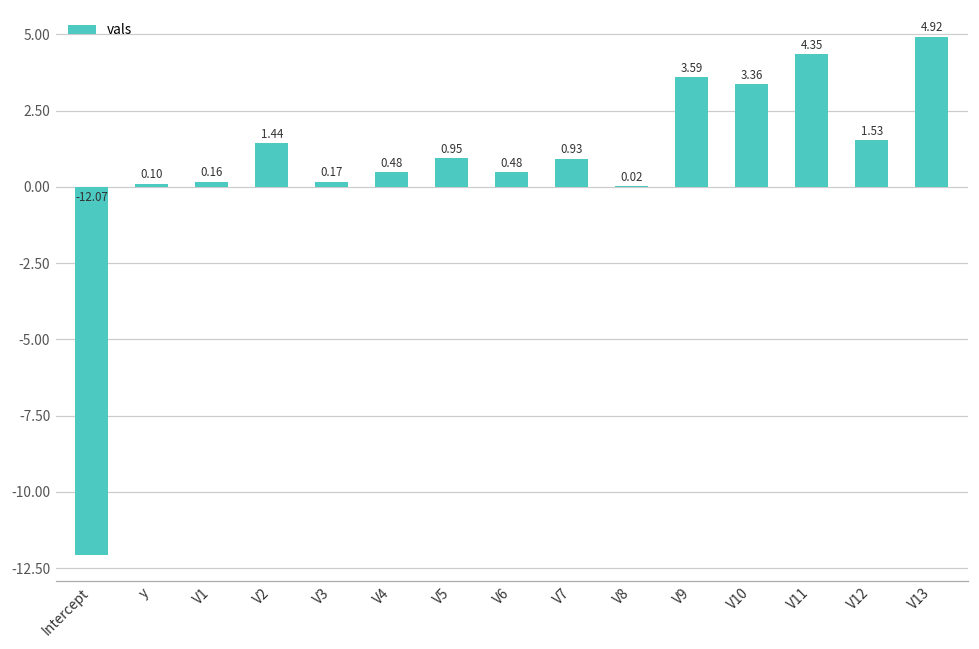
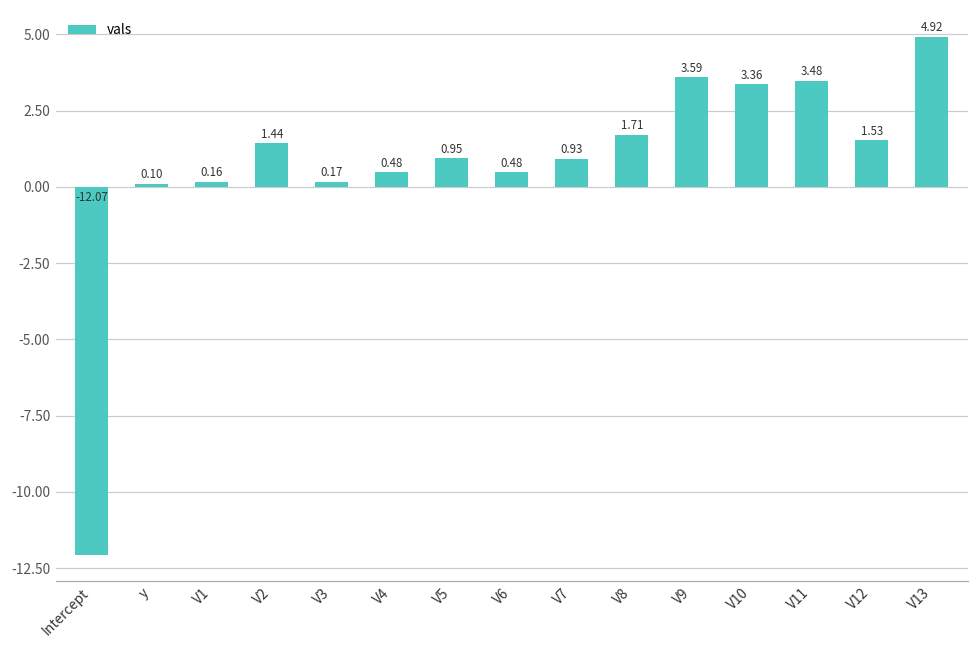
V8: 0.02 -> 1.71
V11: 4.35 -> 3.48
